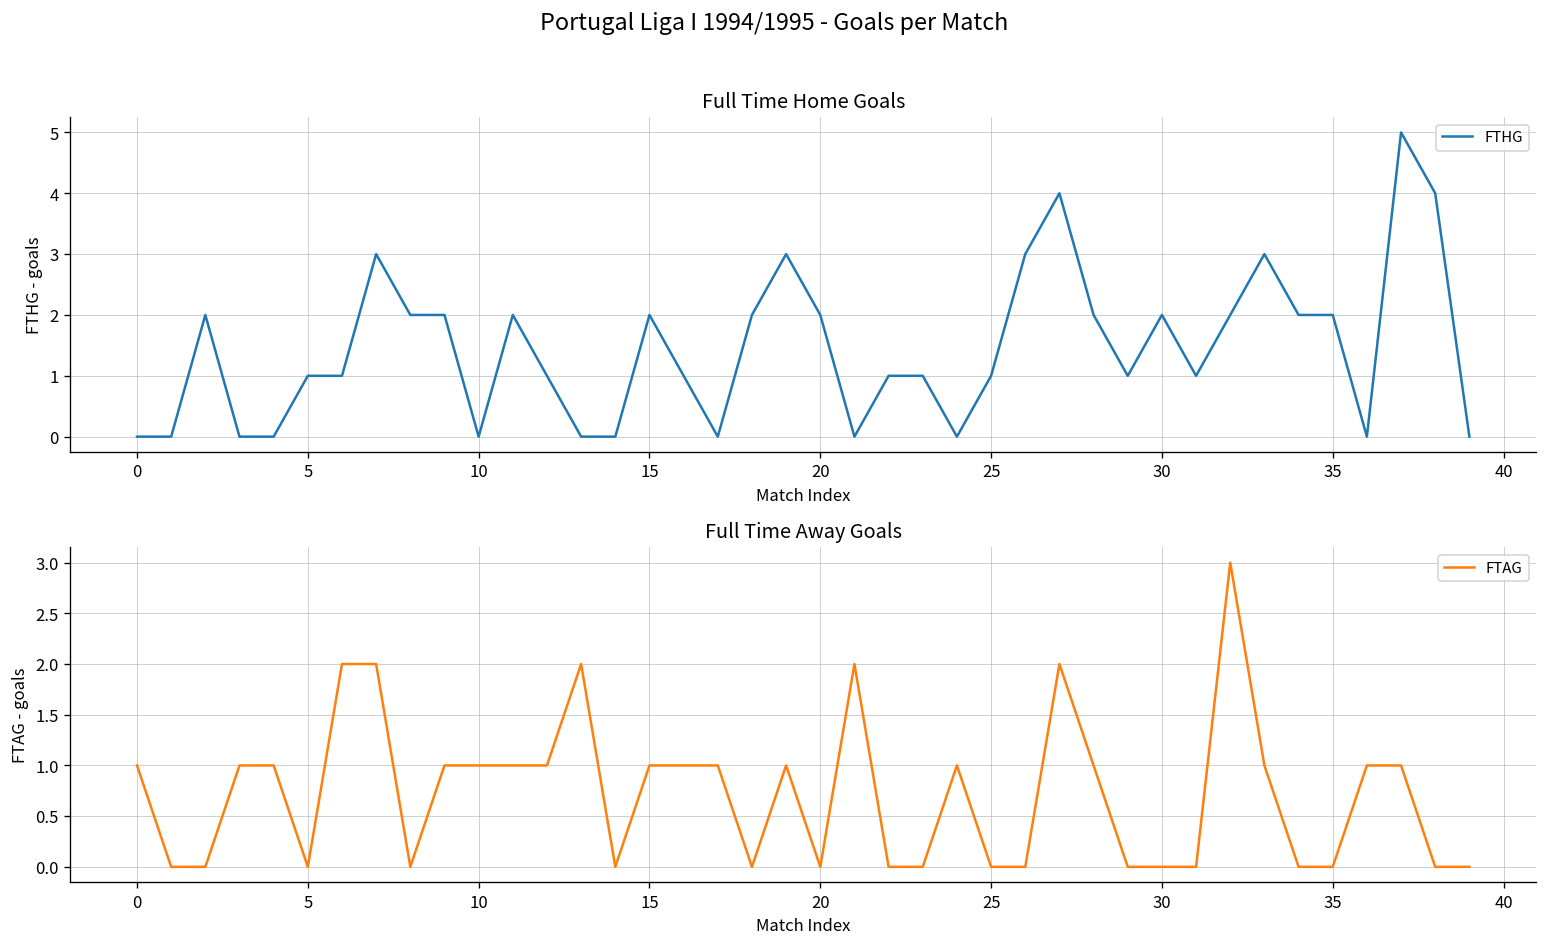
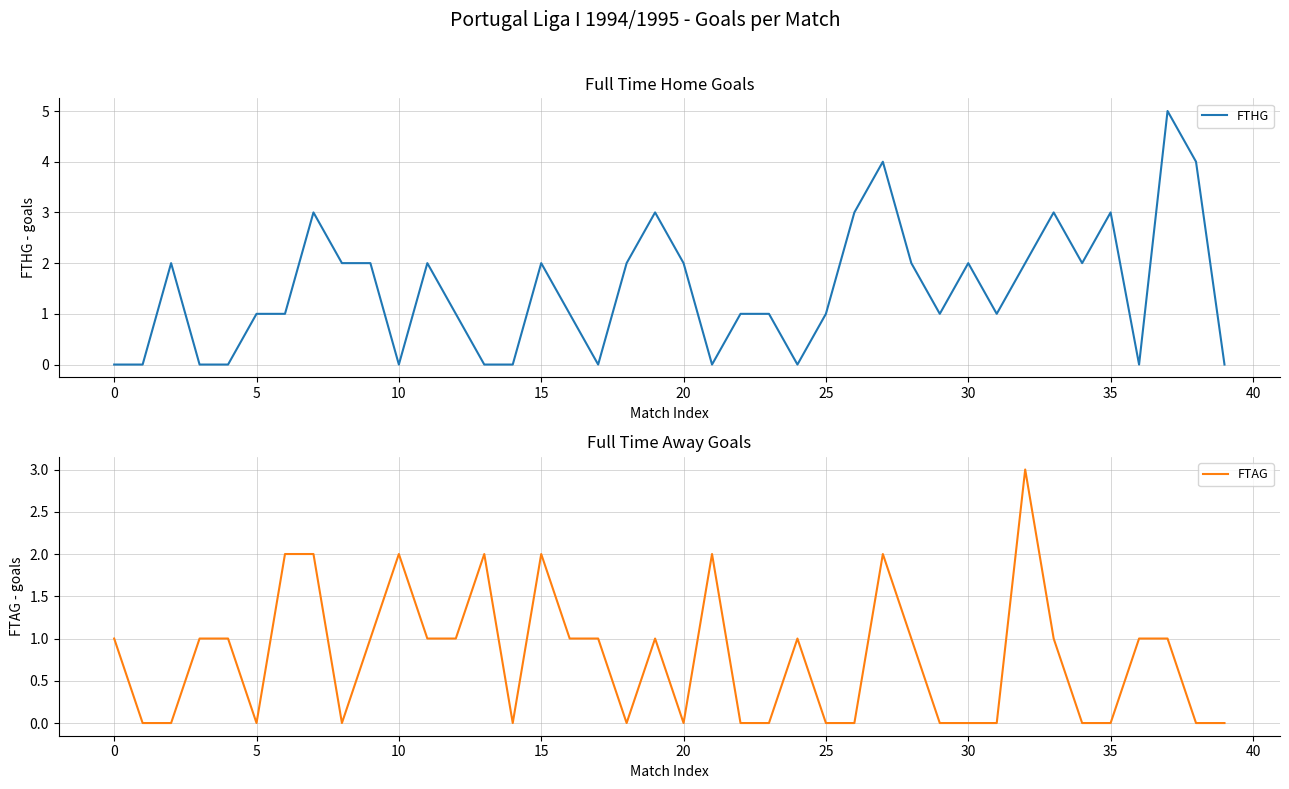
Full Time Home Goals, 35: 2 -> 3
Full Time Away Goals, 10: 1 -> 2
Full Time Away Goals, 15: 1 -> 2
